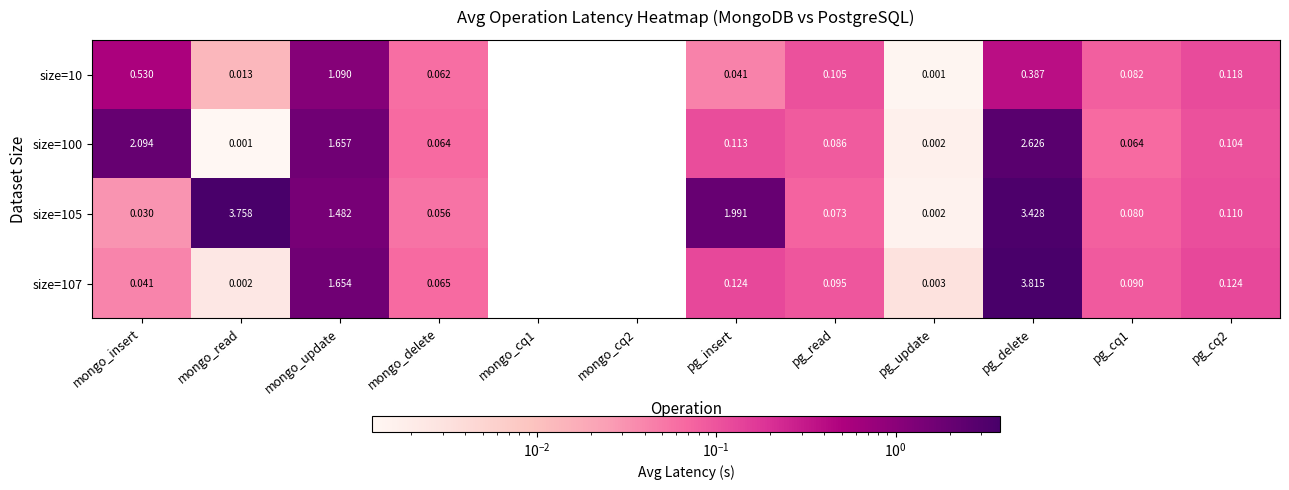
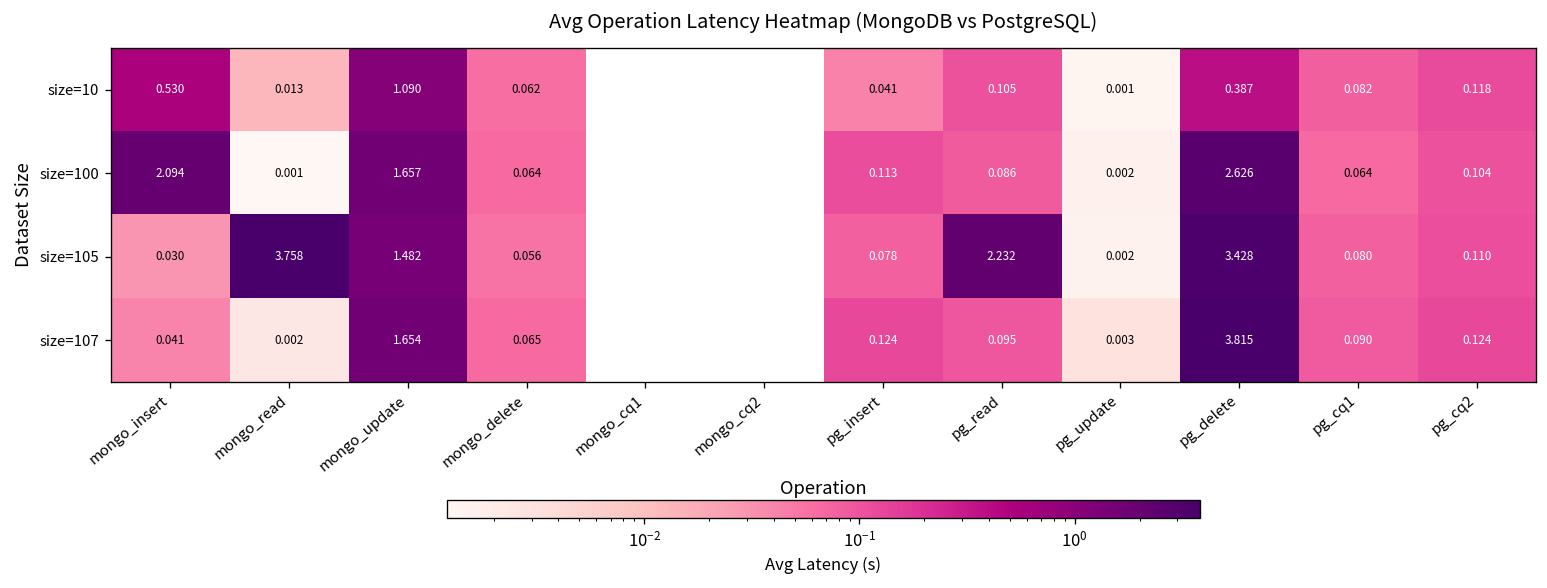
size=105, pg_insert: 1.991 -> 0.078
size=105, pg_read: 0.073 -> 2.232
